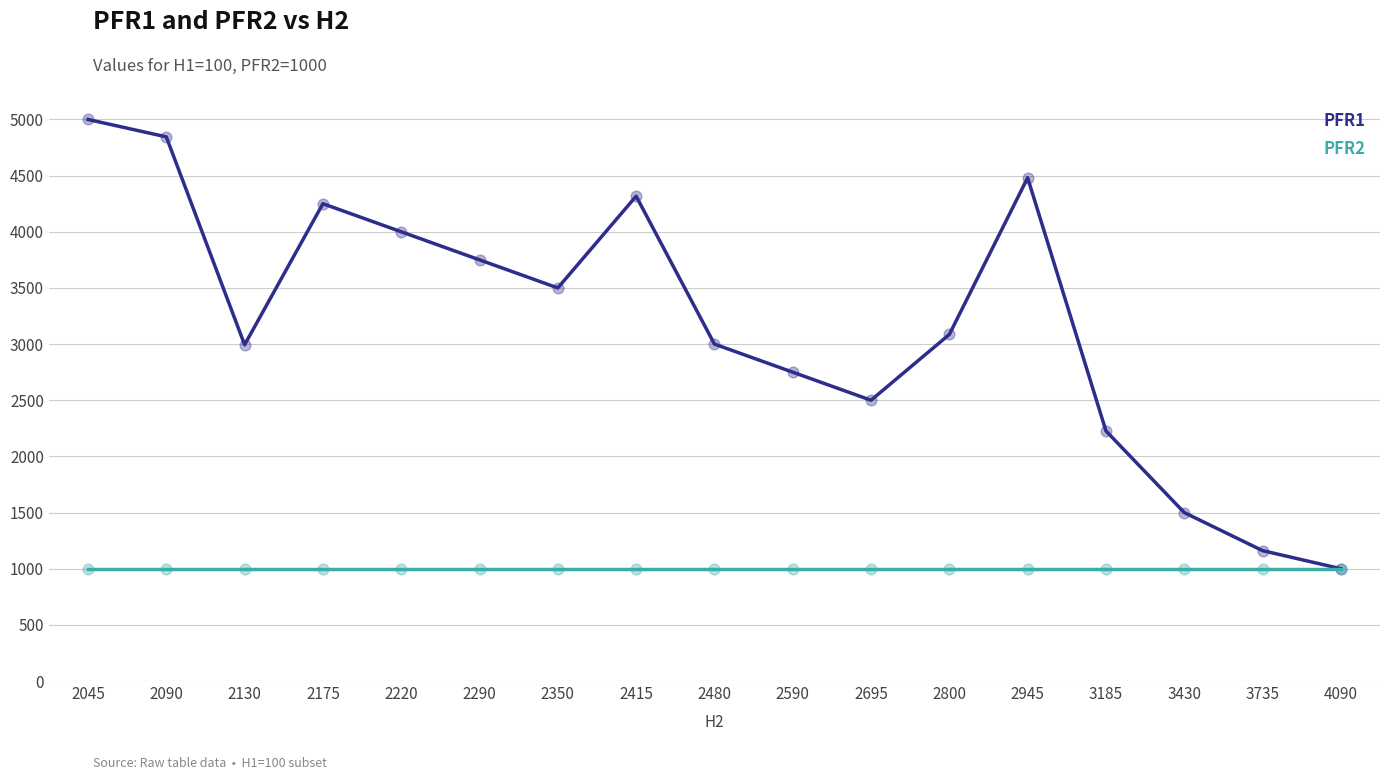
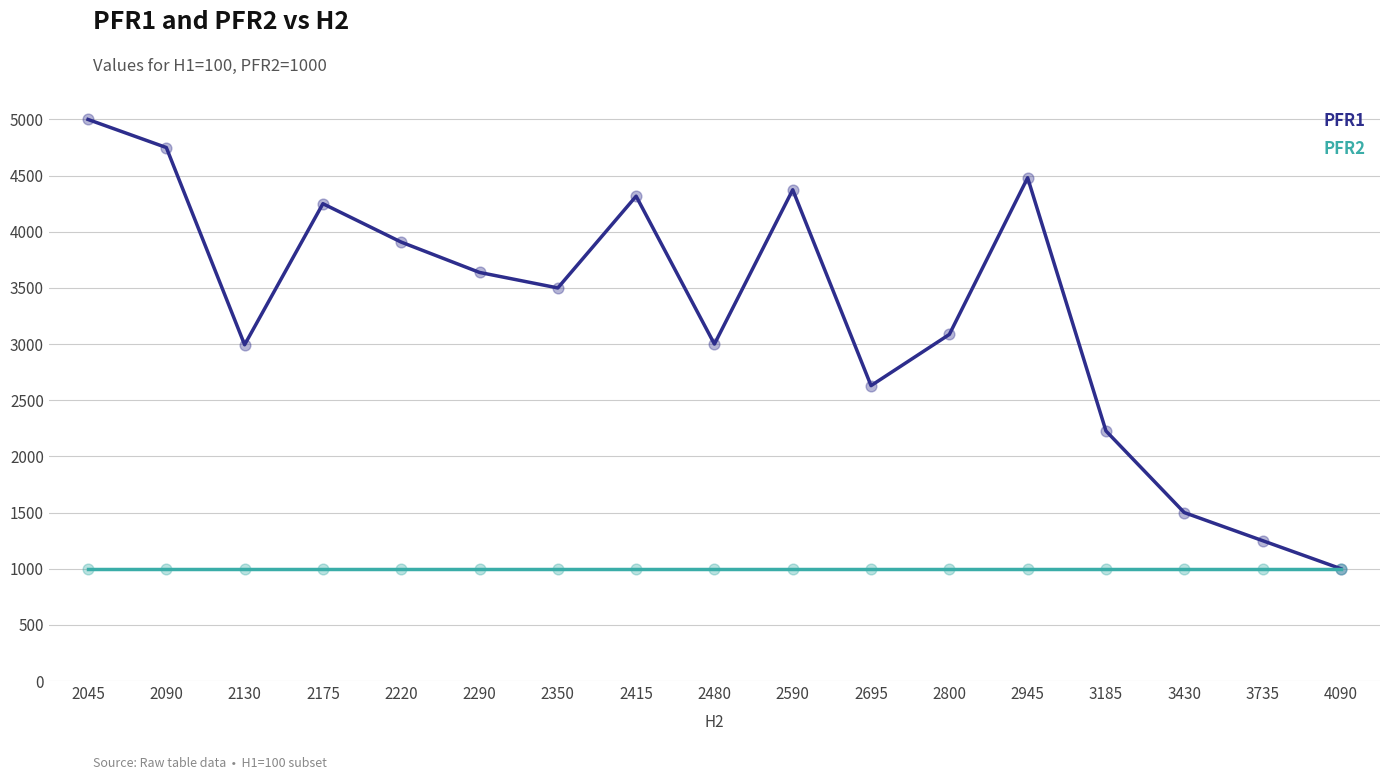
PFR1, 2090: 4850 -> 4750
PFR1, 2220: 4000 -> 3910
PFR1, 2290: 3750 -> 3640
PFR1, 2590: 2750 -> 4370
PFR1, 2695: 2500 -> 2630
PFR1, 3735: 1160 -> 1250
